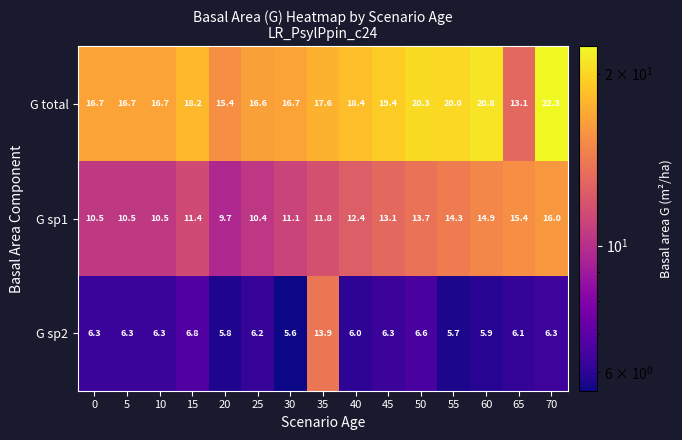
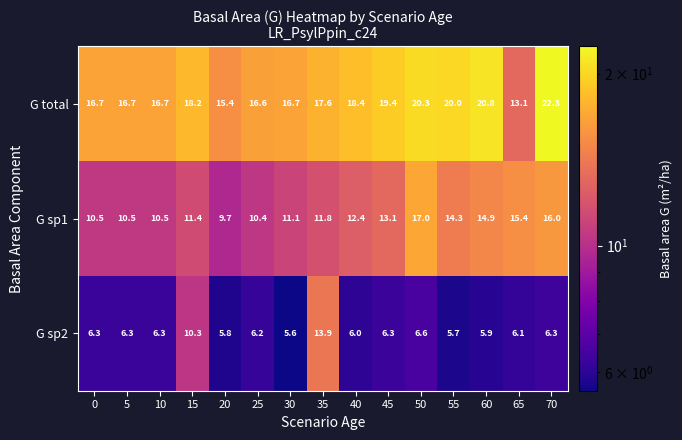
G sp1, 50: 13.7 -> 17.0
G sp2, 15: 6.8 -> 10.3
